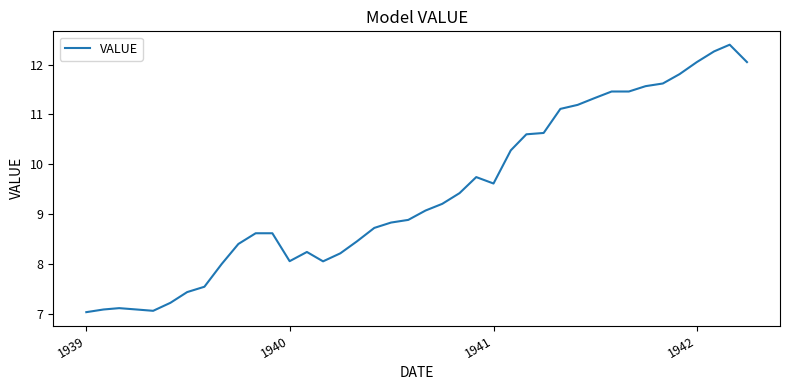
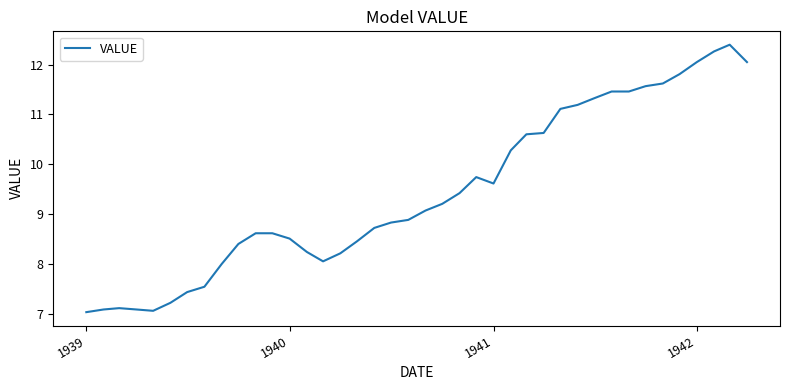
1940: 8.1 -> 8.5
